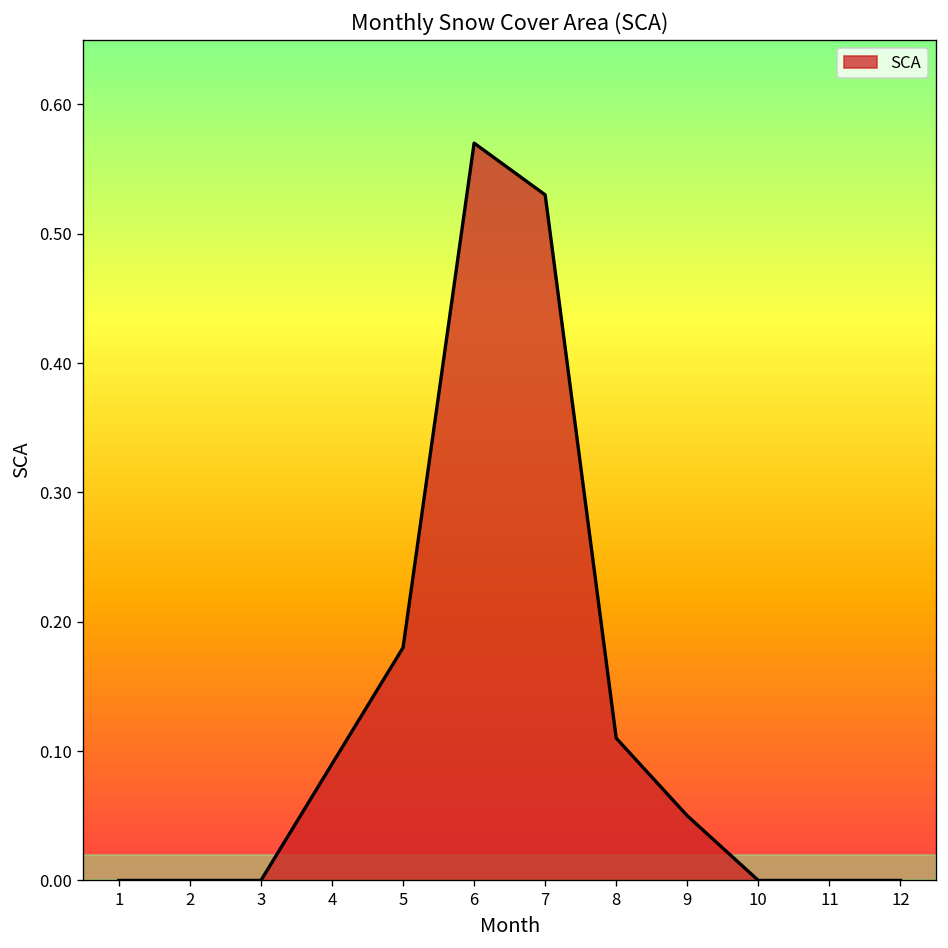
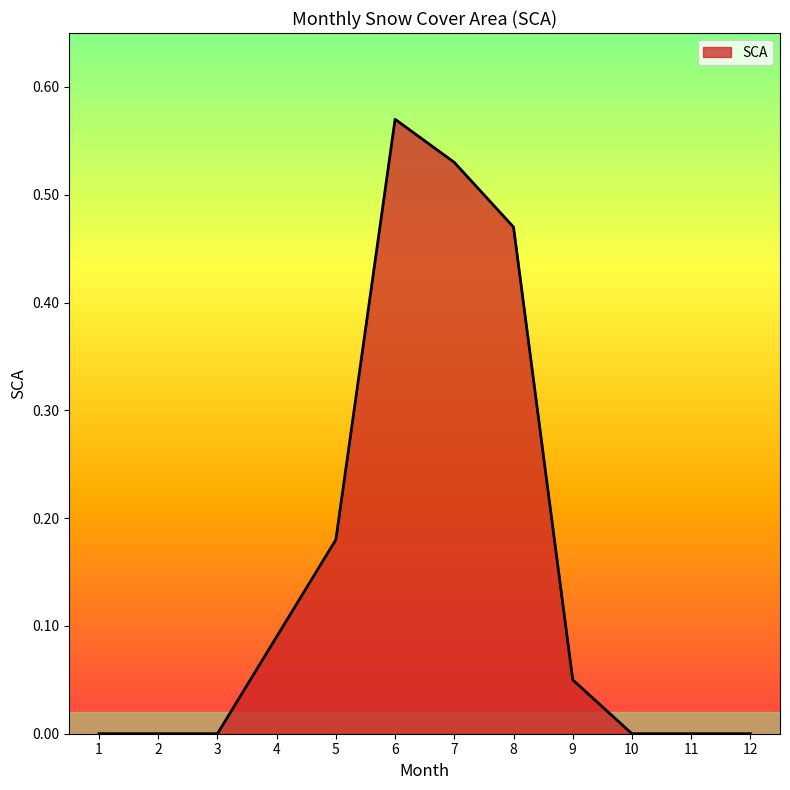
8: 0.11 -> 0.47
